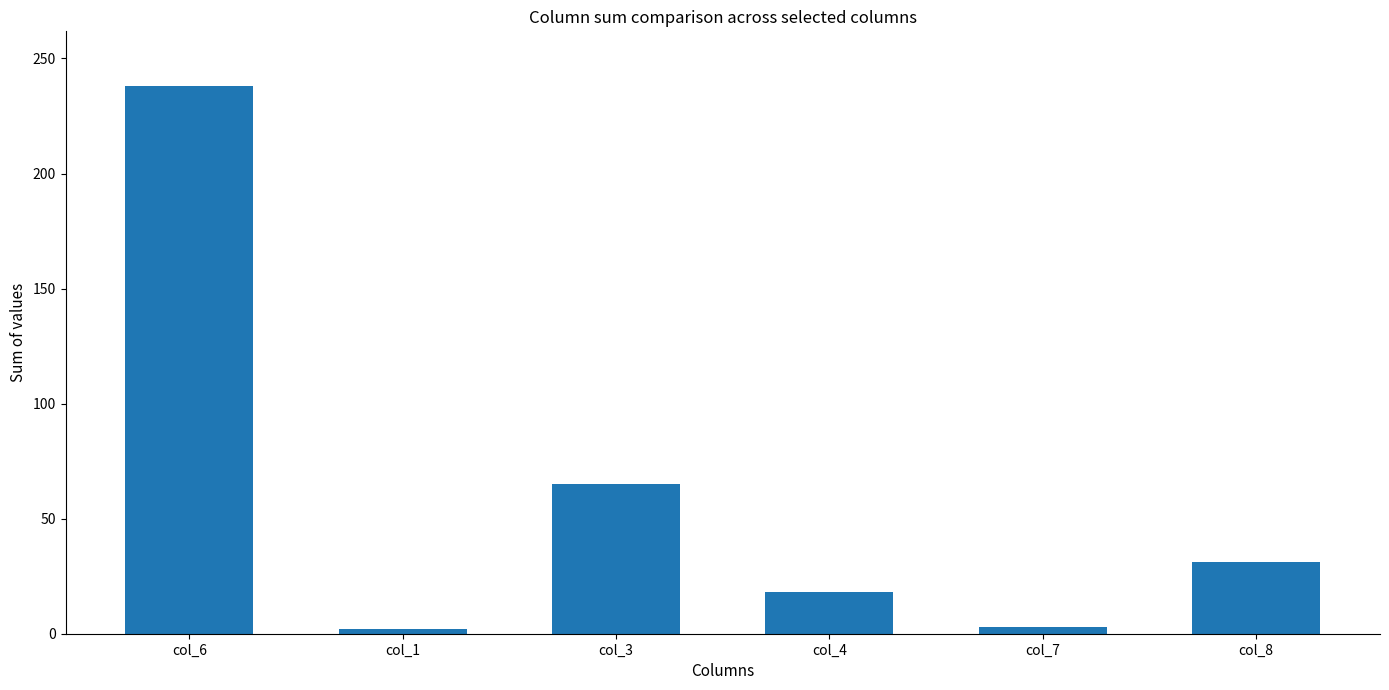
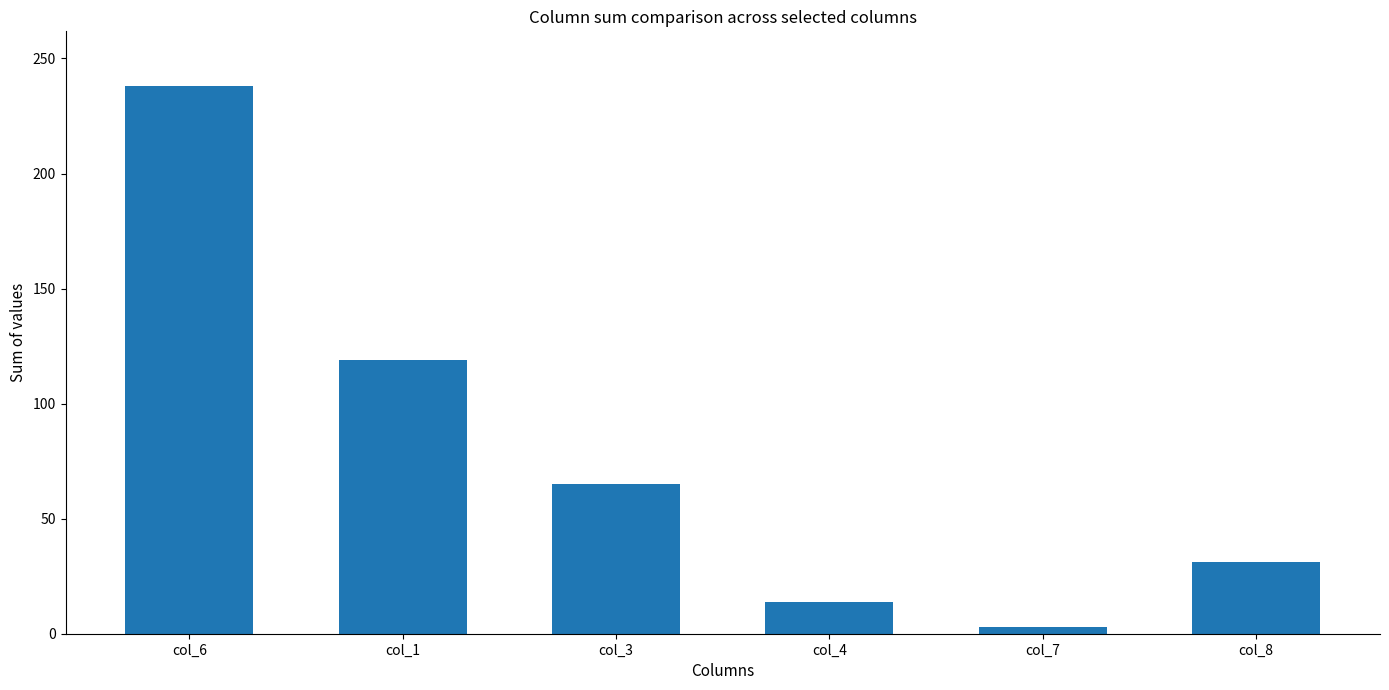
col_1: 2 -> 119
col_4: 18 -> 14
